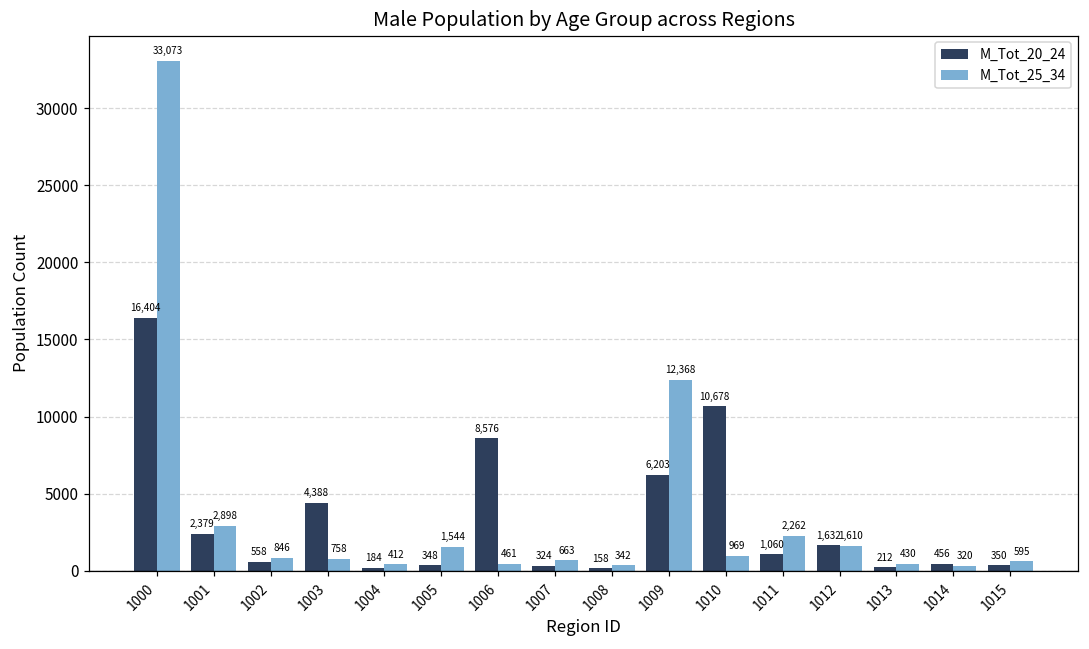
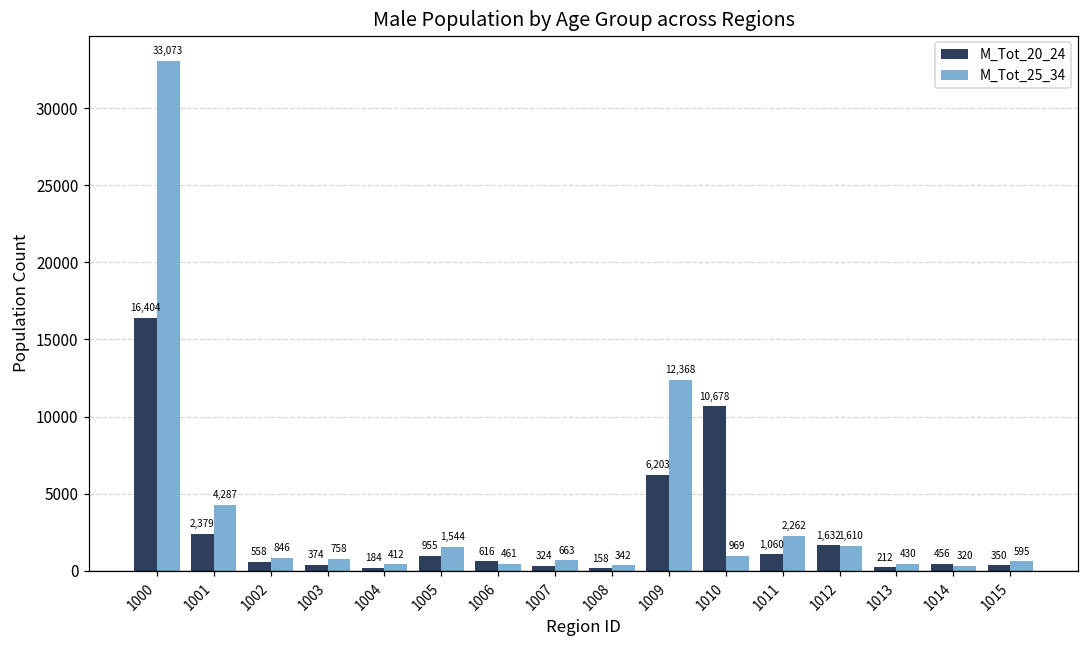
M_Tot_25_34, 1001: 2,898 -> 4,287
M_Tot_20_24, 1003: 4,388 -> 374
M_Tot_20_24, 1005: 348 -> 955
M_Tot_20_24, 1006: 8,576 -> 616
